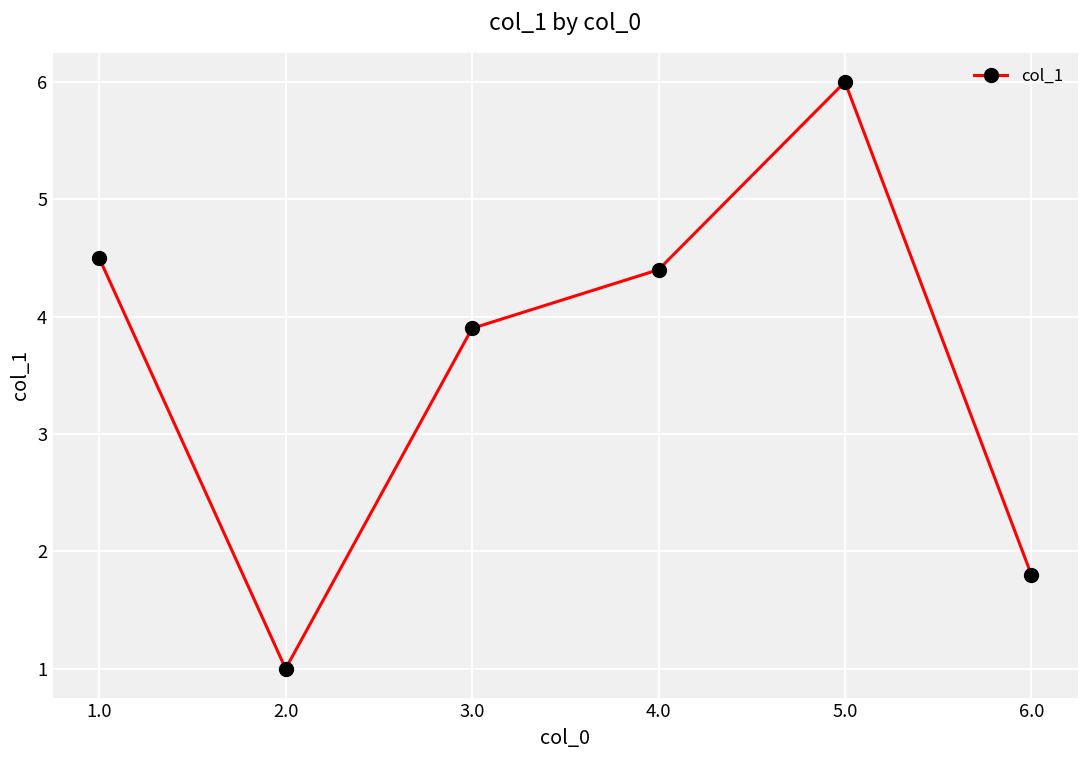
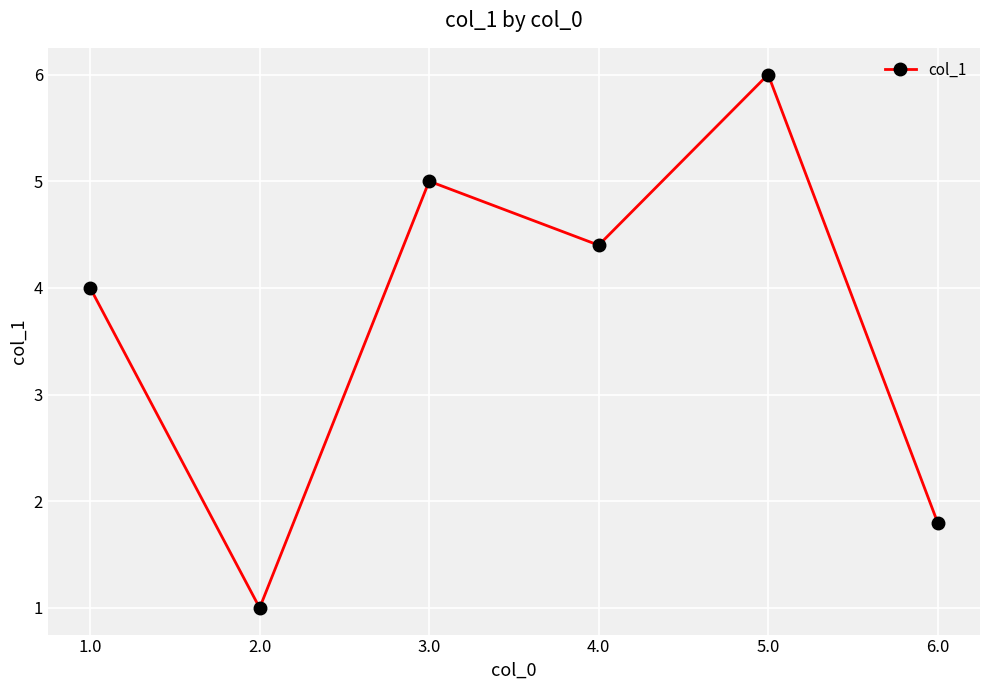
1.0: 4.5 -> 4.0
3.0: 3.9 -> 5.0
